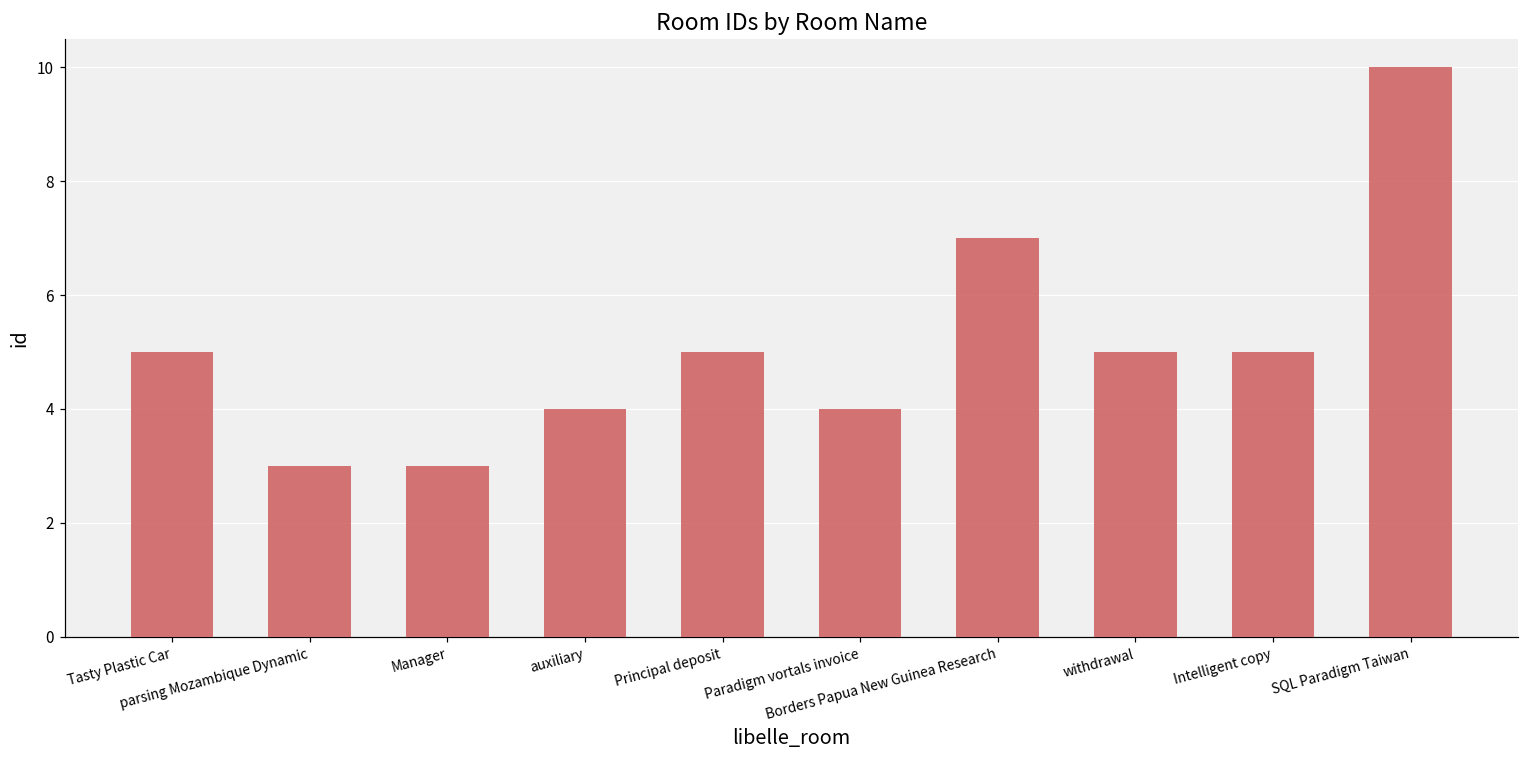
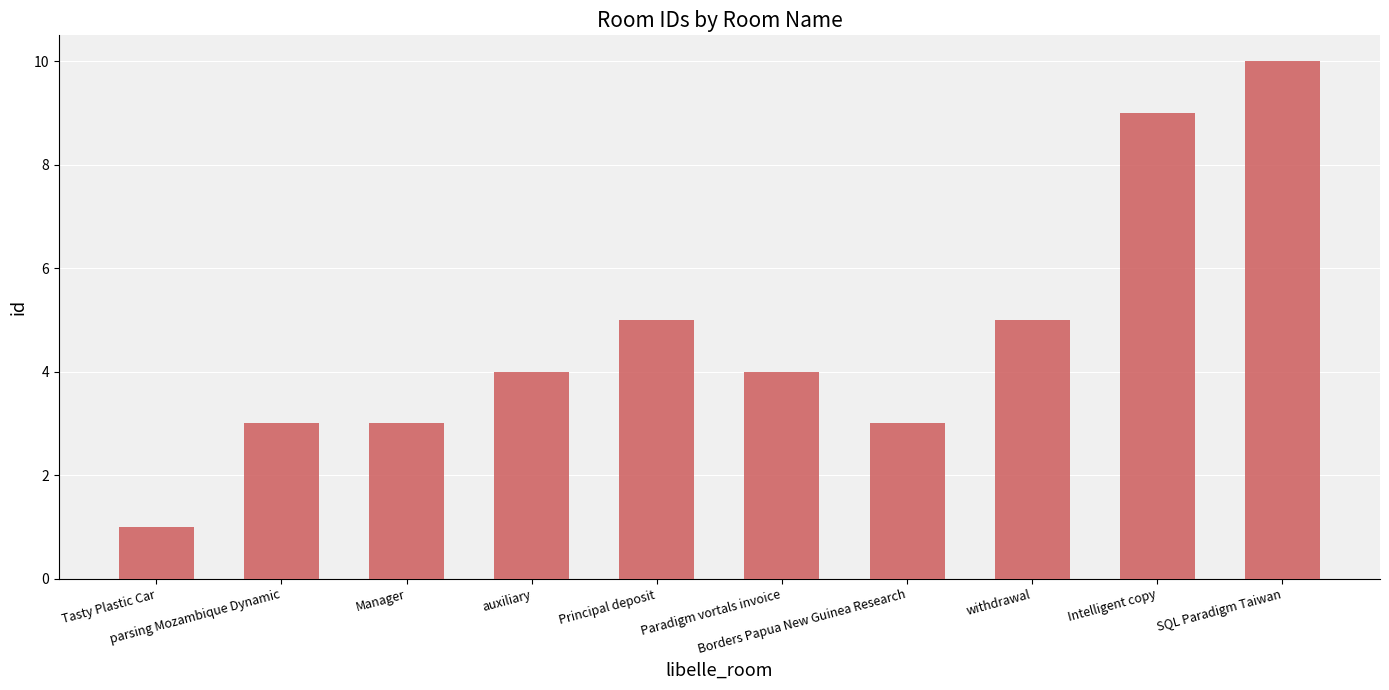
Tasty Plastic Car: 5 -> 1
Borders Papua New Guinea Research: 7 -> 3
Intelligent copy: 5 -> 9
